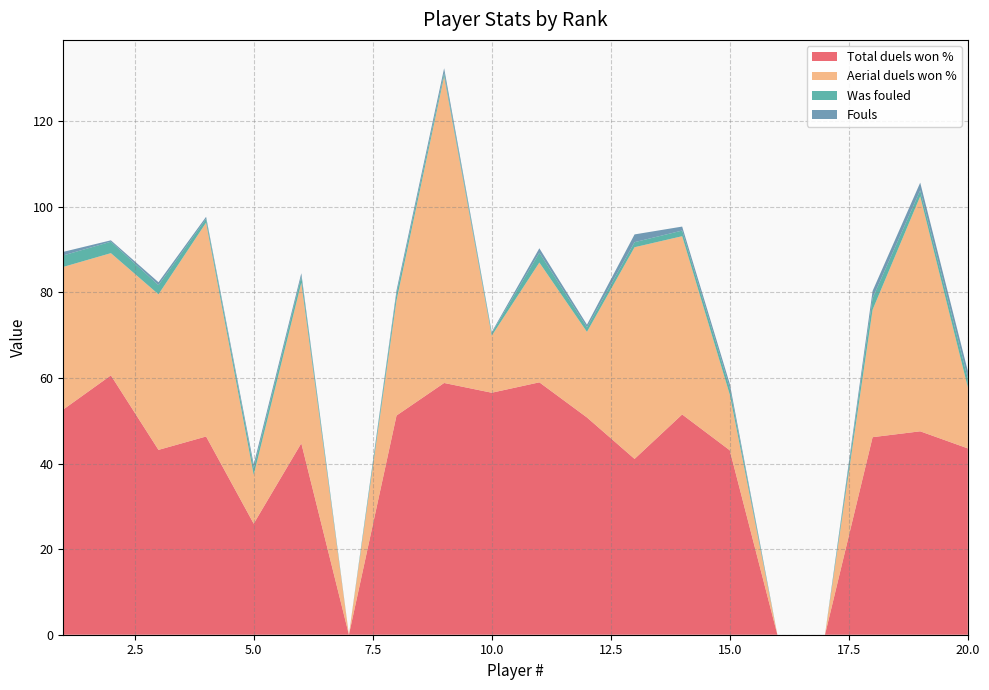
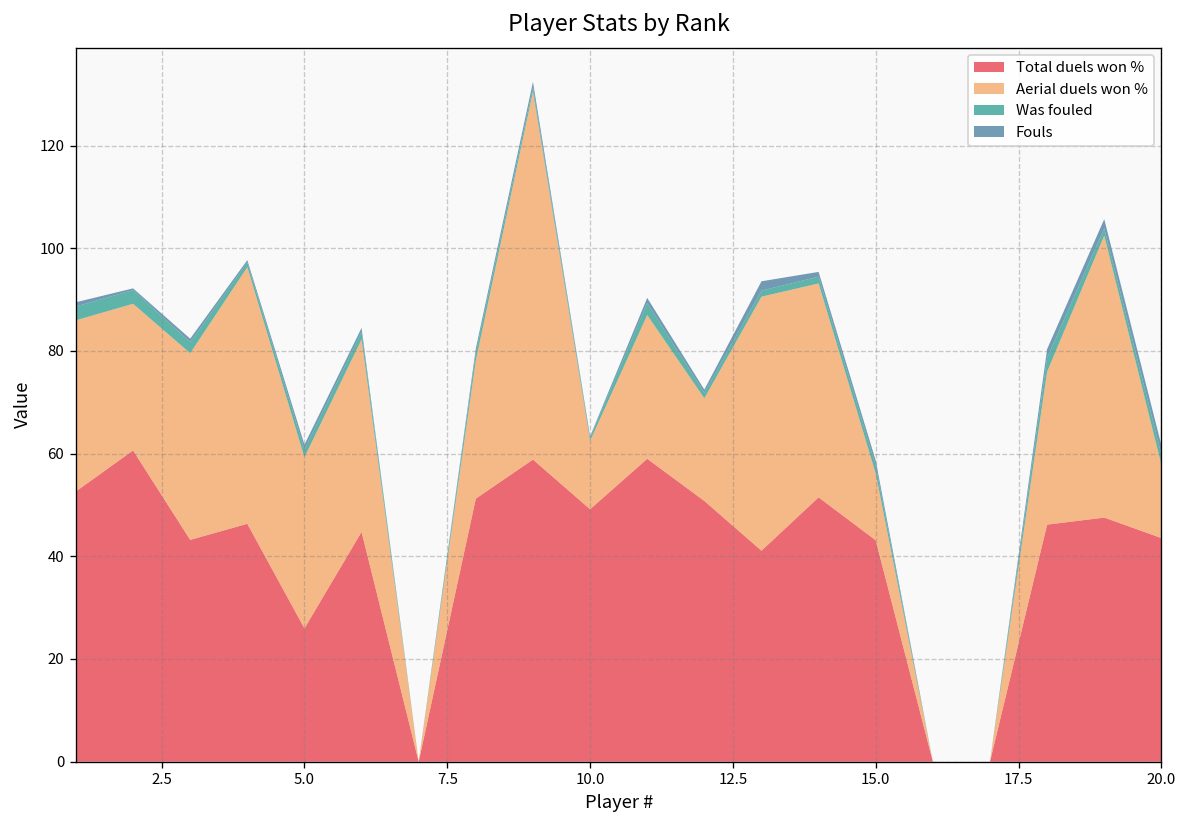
Aerial duels won %, 5.0: 11 -> 33
Total duels won %, 10.0: 57 -> 49
